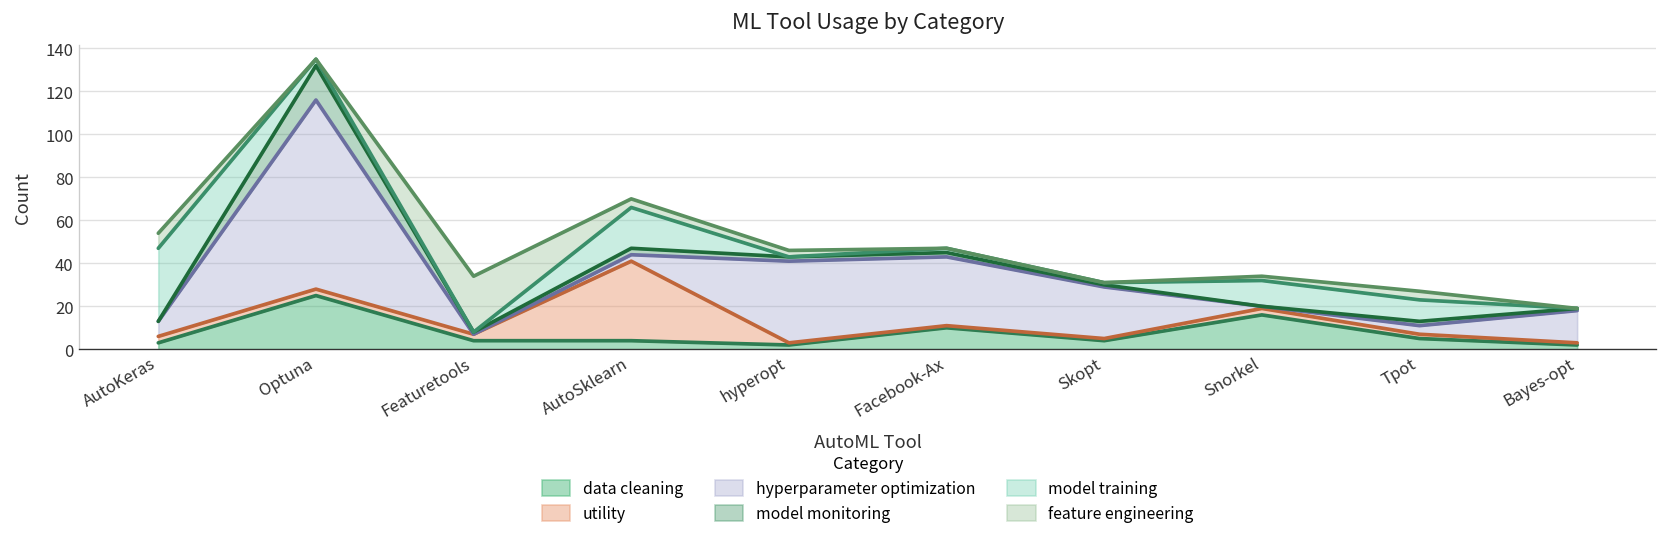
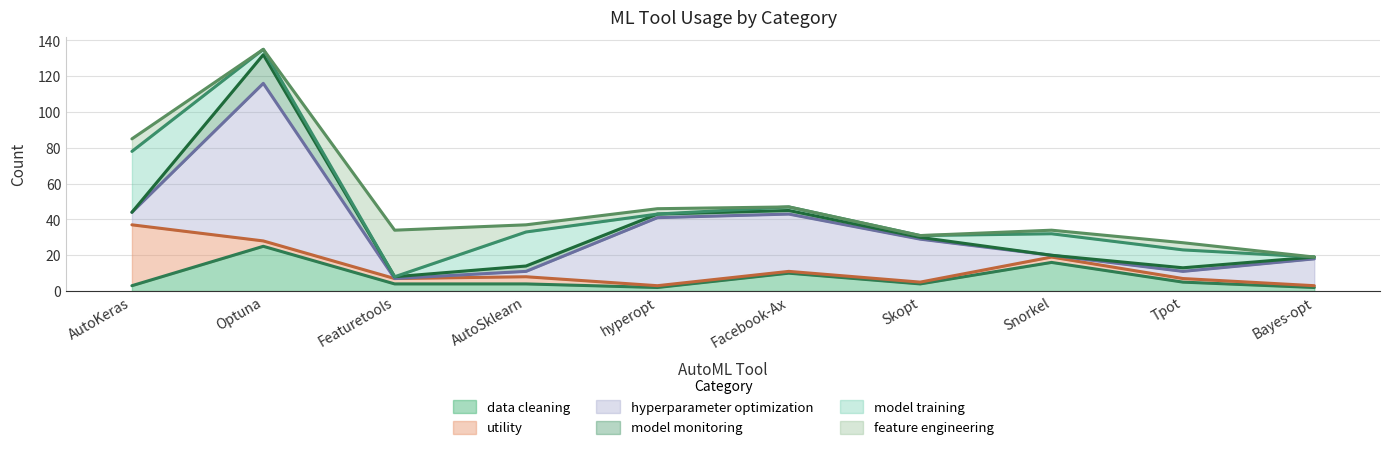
utility, AutoKeras: 3 -> 34
utility, AutoSklearn: 37 -> 4
